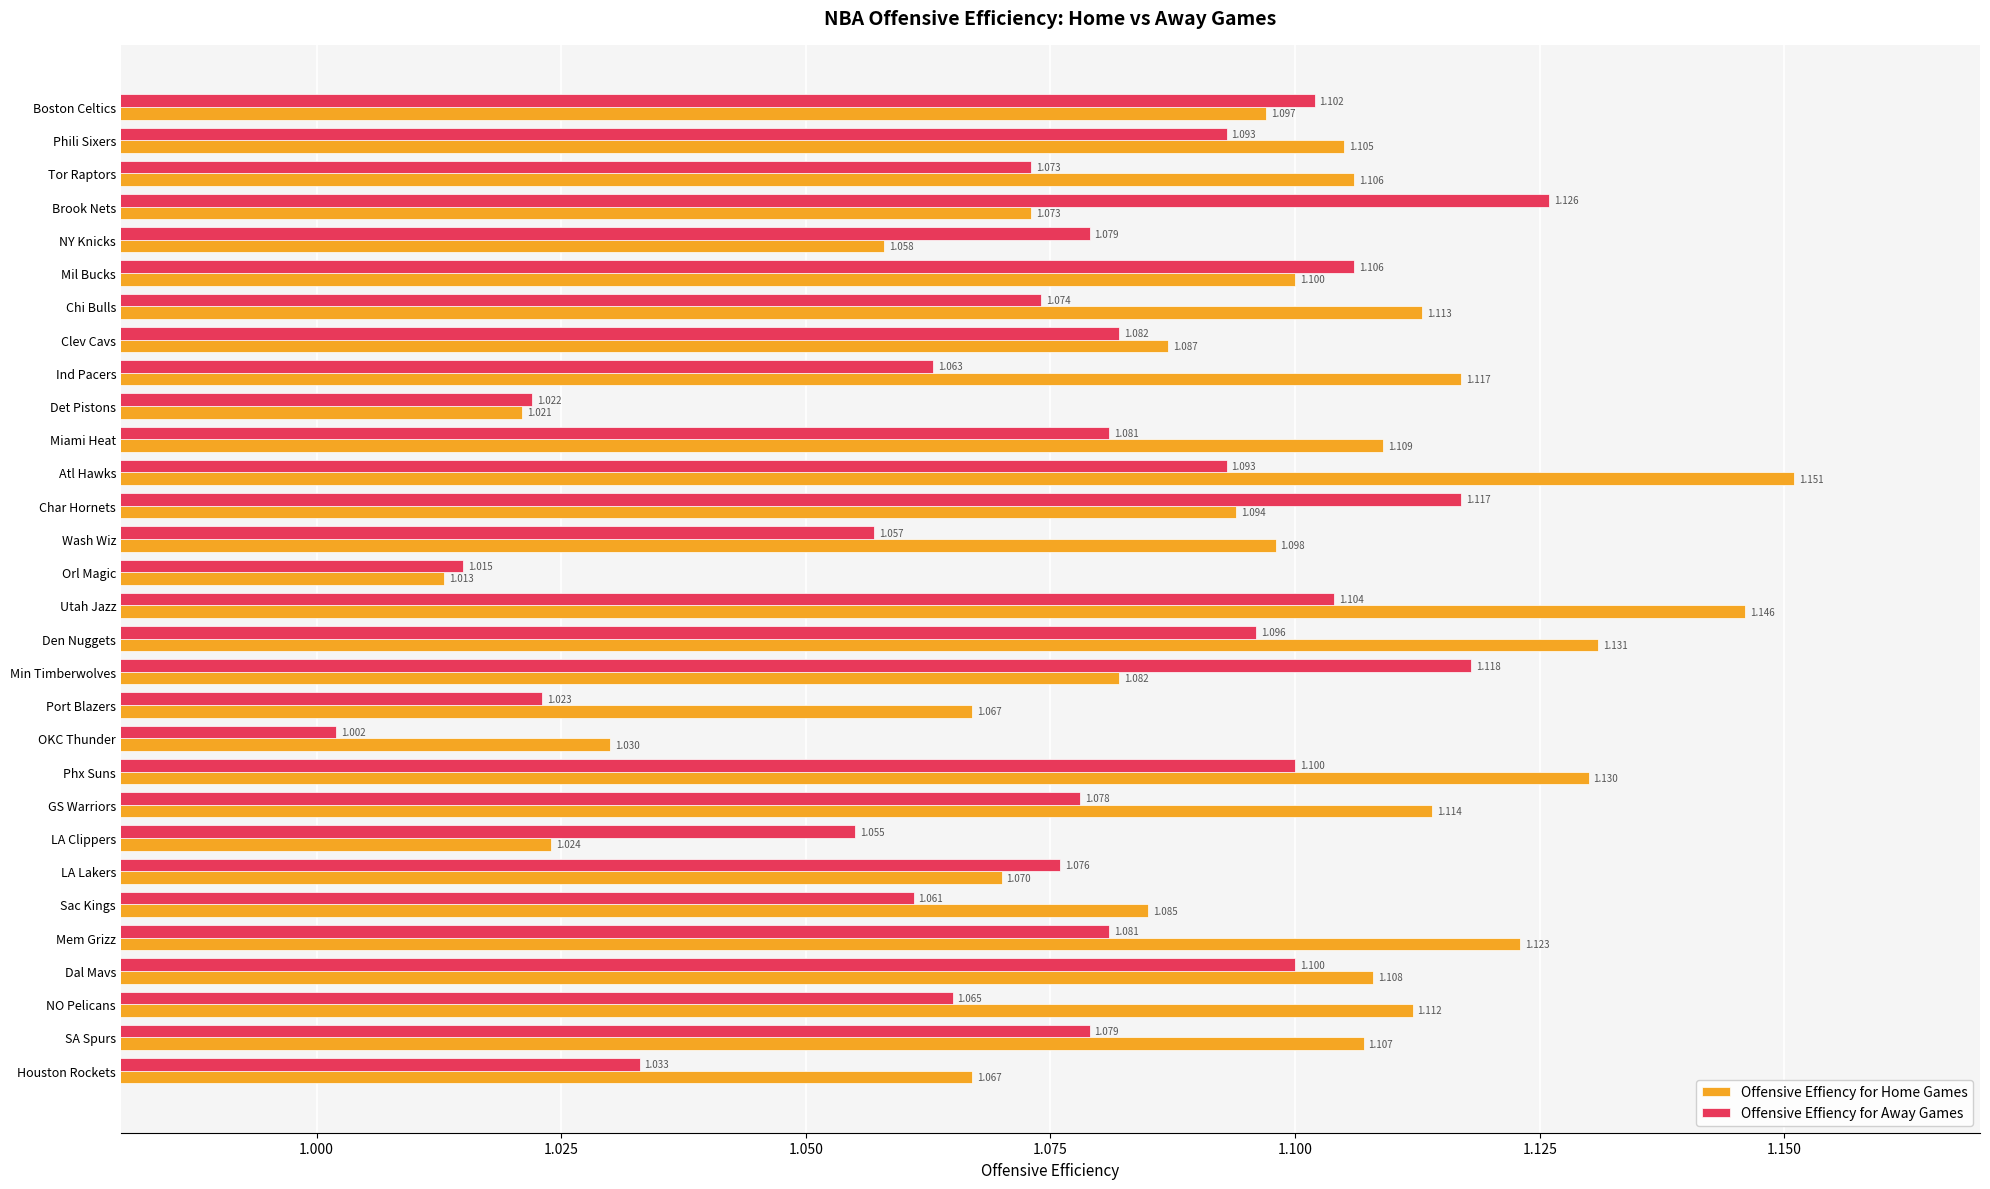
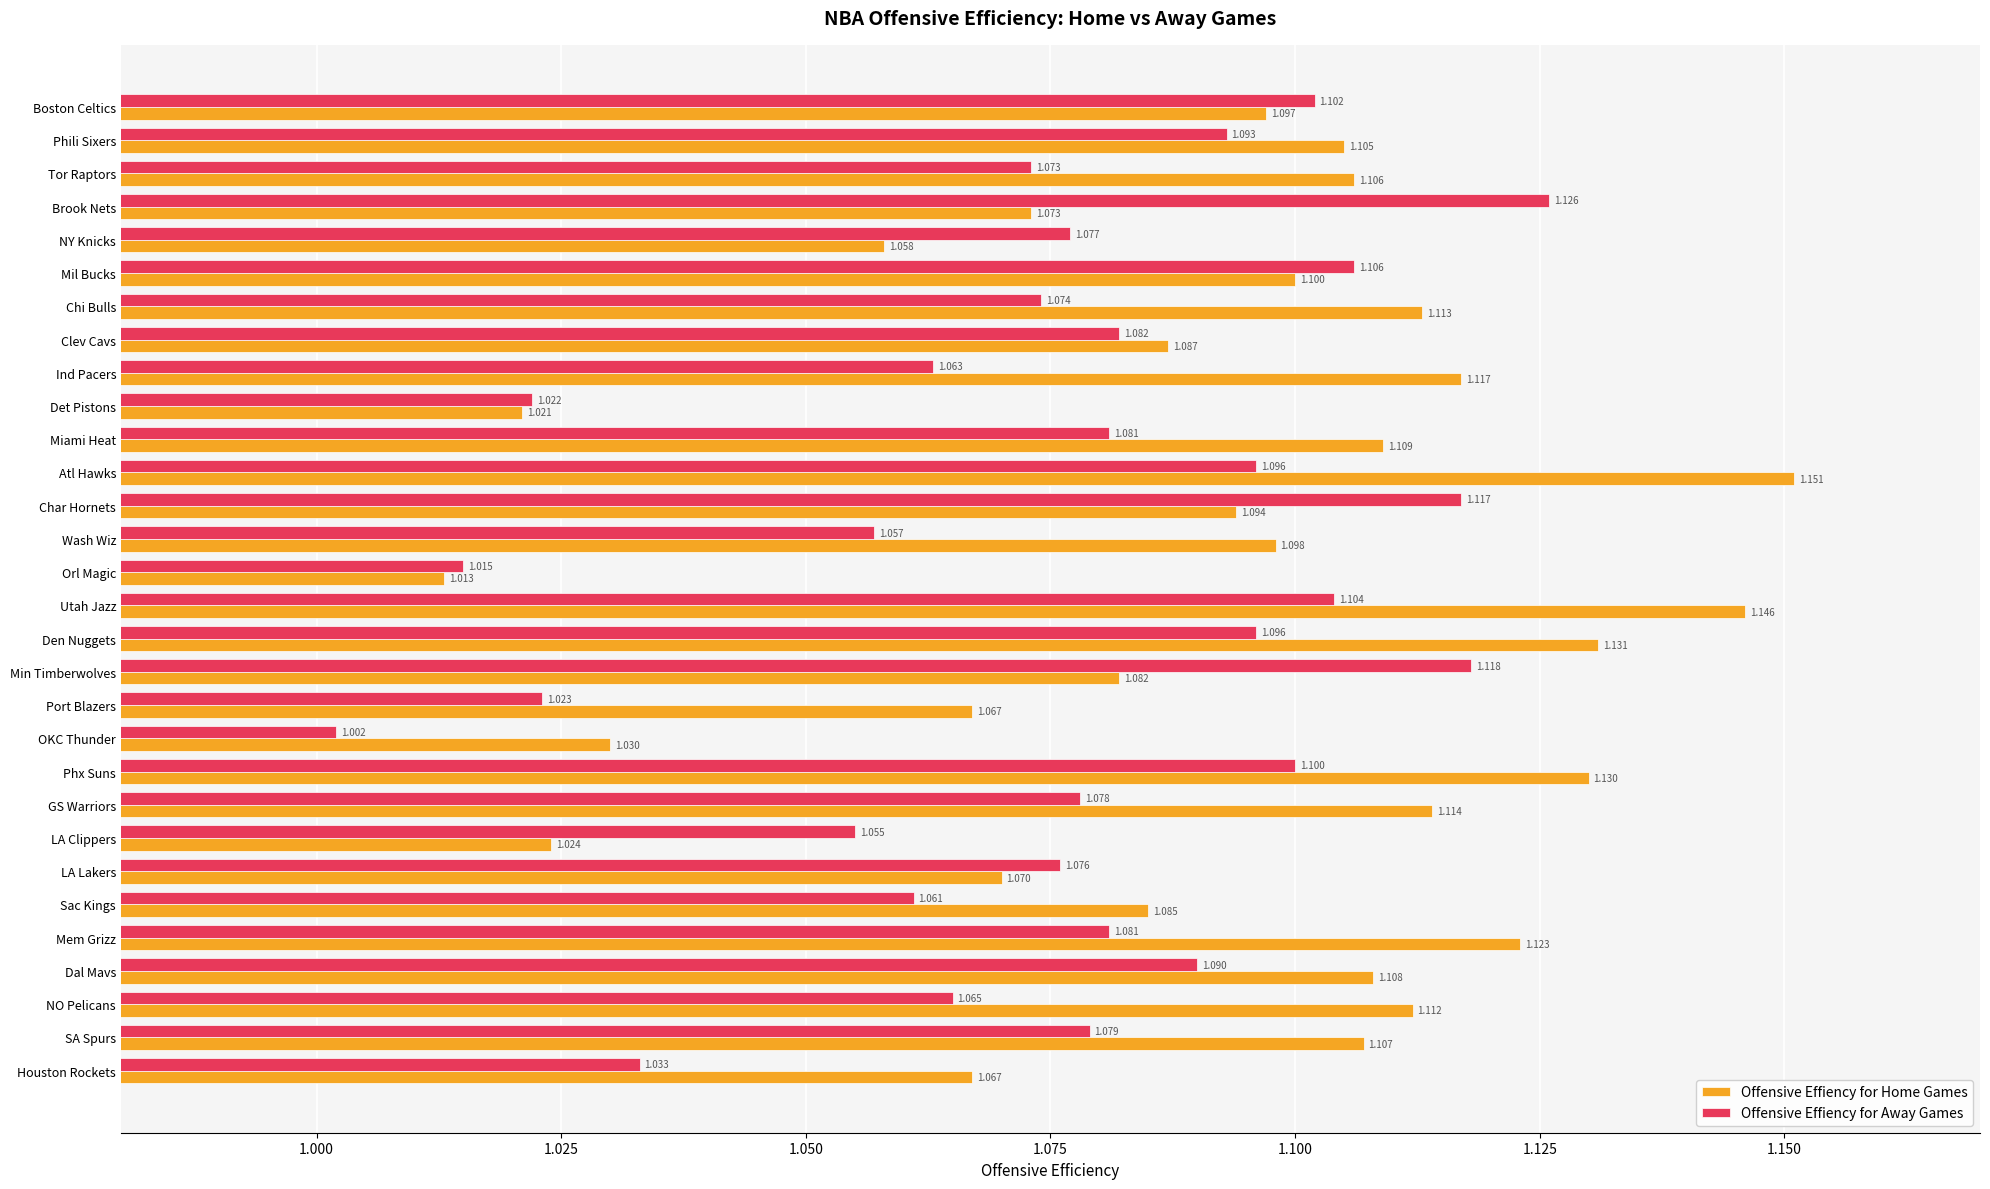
Offensive Effiency for Away Games, NY Knicks: 1.079 -> 1.077
Offensive Effiency for Away Games, Atl Hawks: 1.093 -> 1.096
Offensive Effiency for Away Games, Dal Mavs: 1.100 -> 1.090
